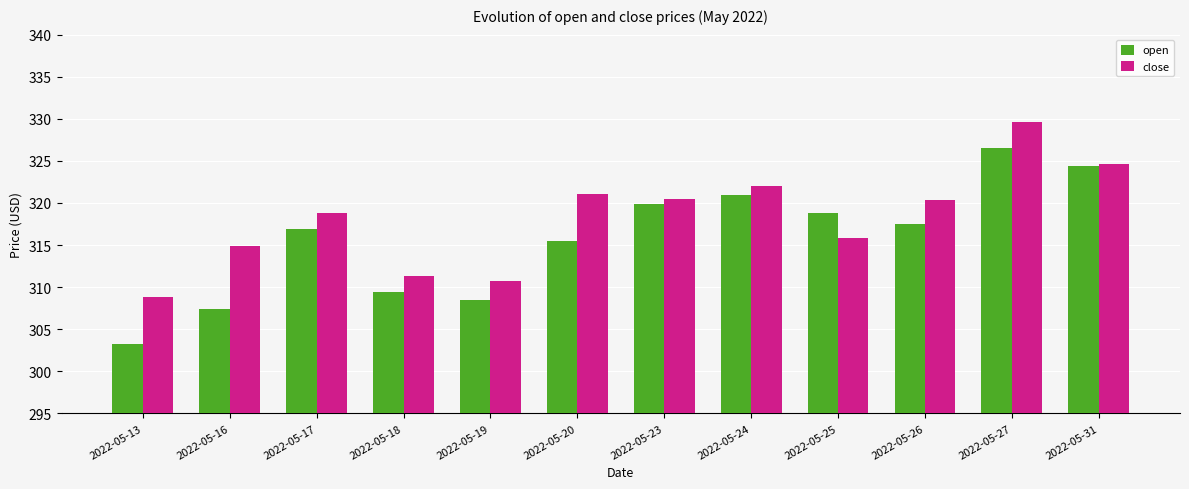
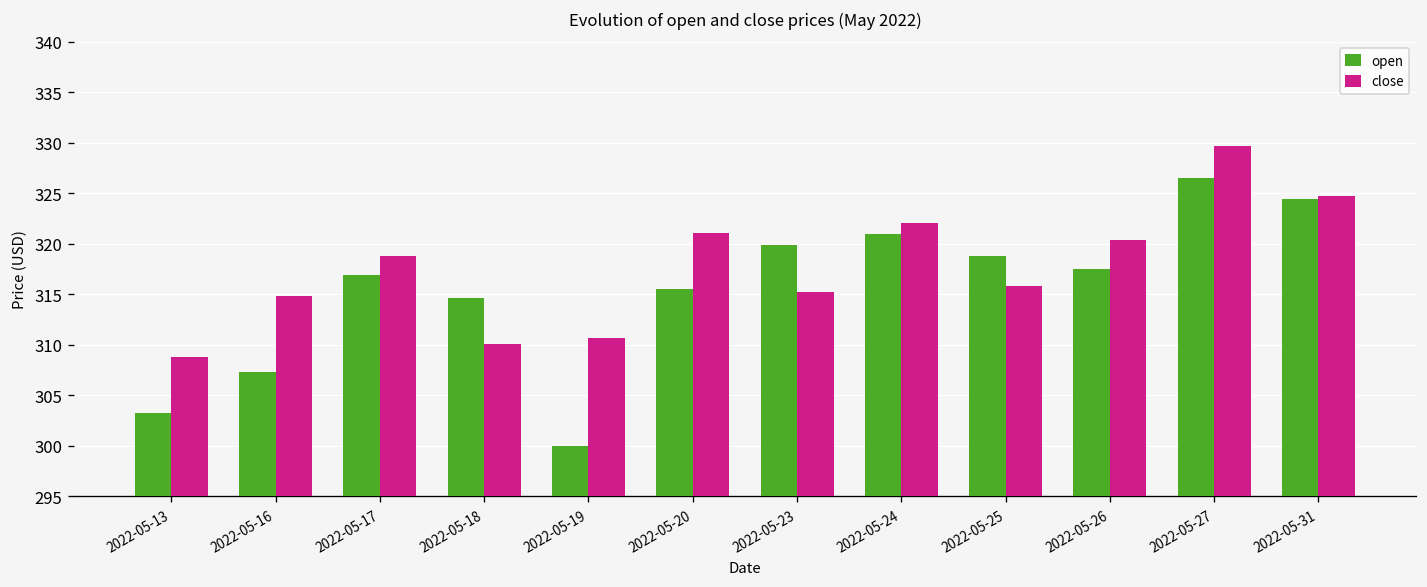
open, 2022-05-18: 309 -> 315
close, 2022-05-18: 311 -> 310
open, 2022-05-19: 308 -> 300
close, 2022-05-23: 320 -> 315
